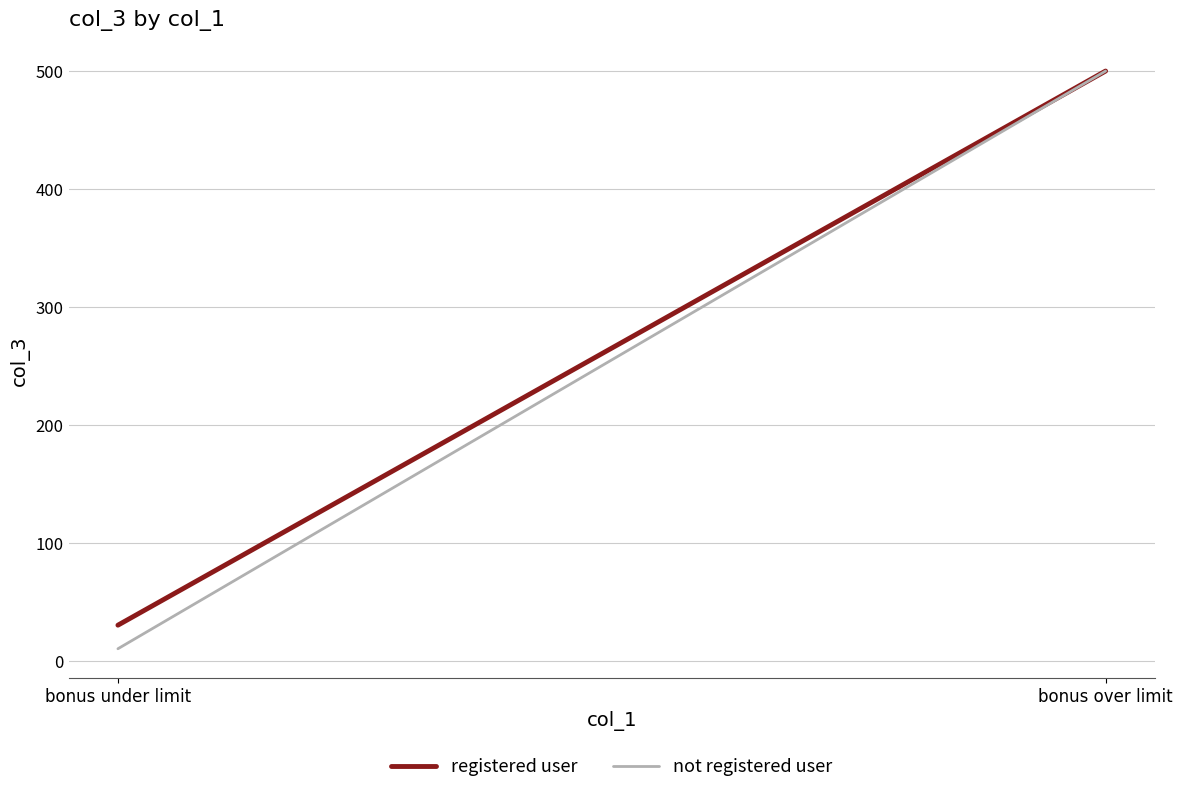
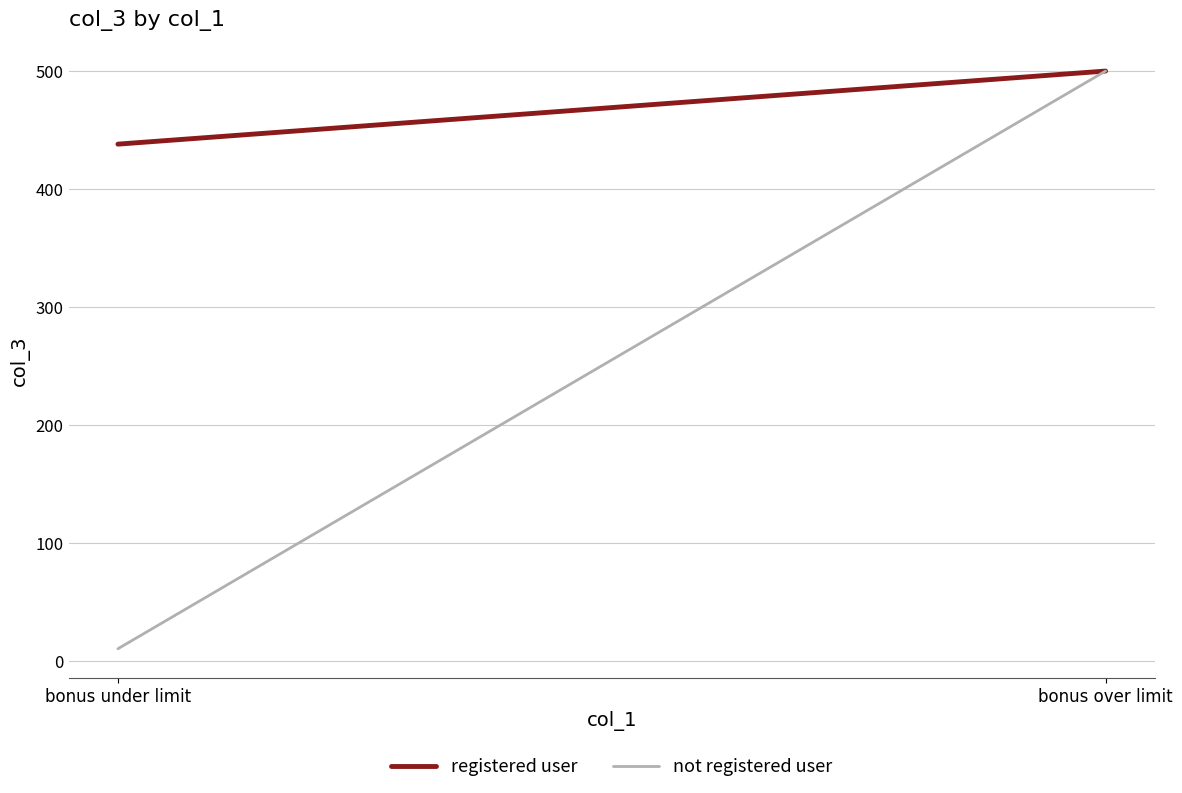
registered user, bonus under limit: 30 -> 438
